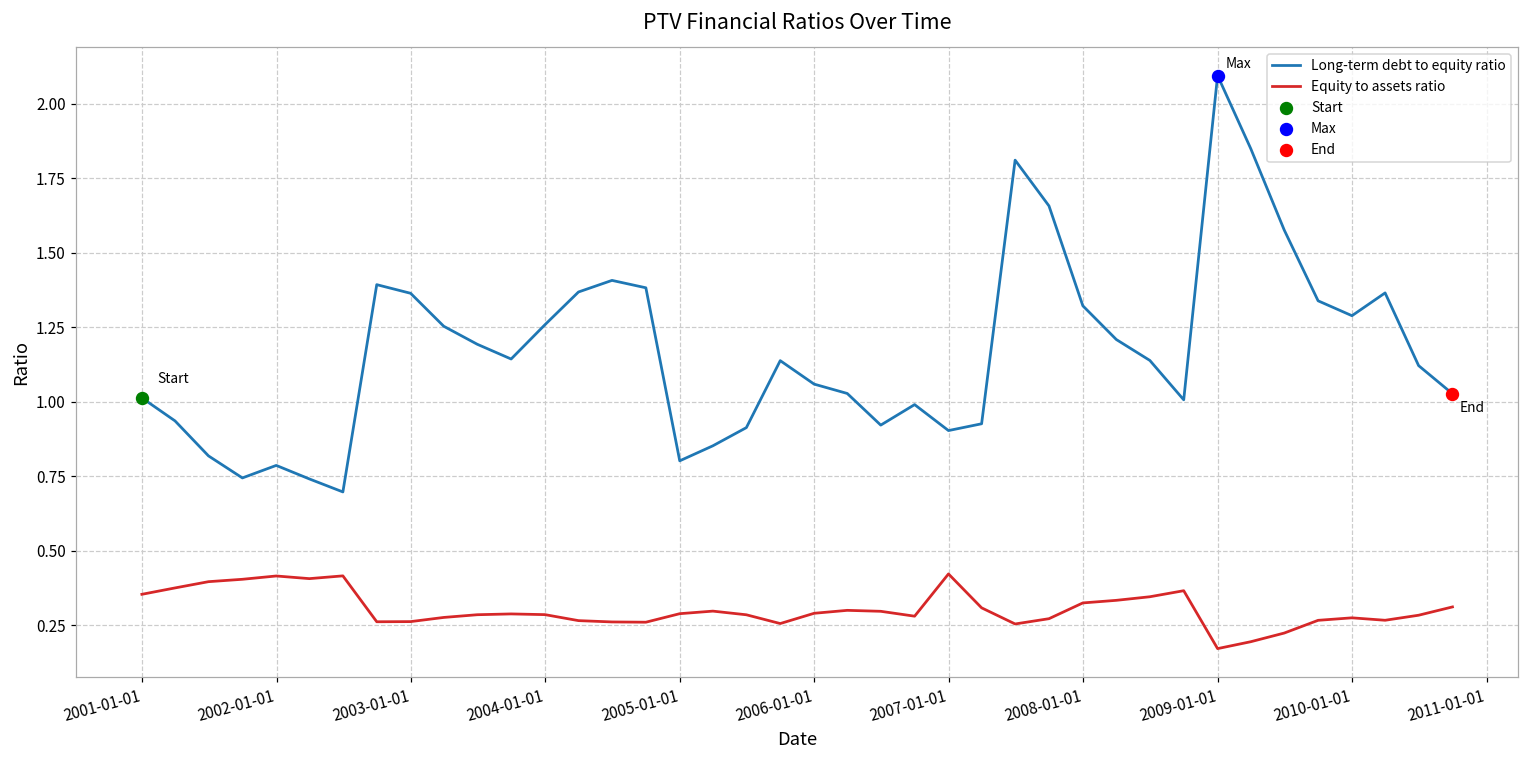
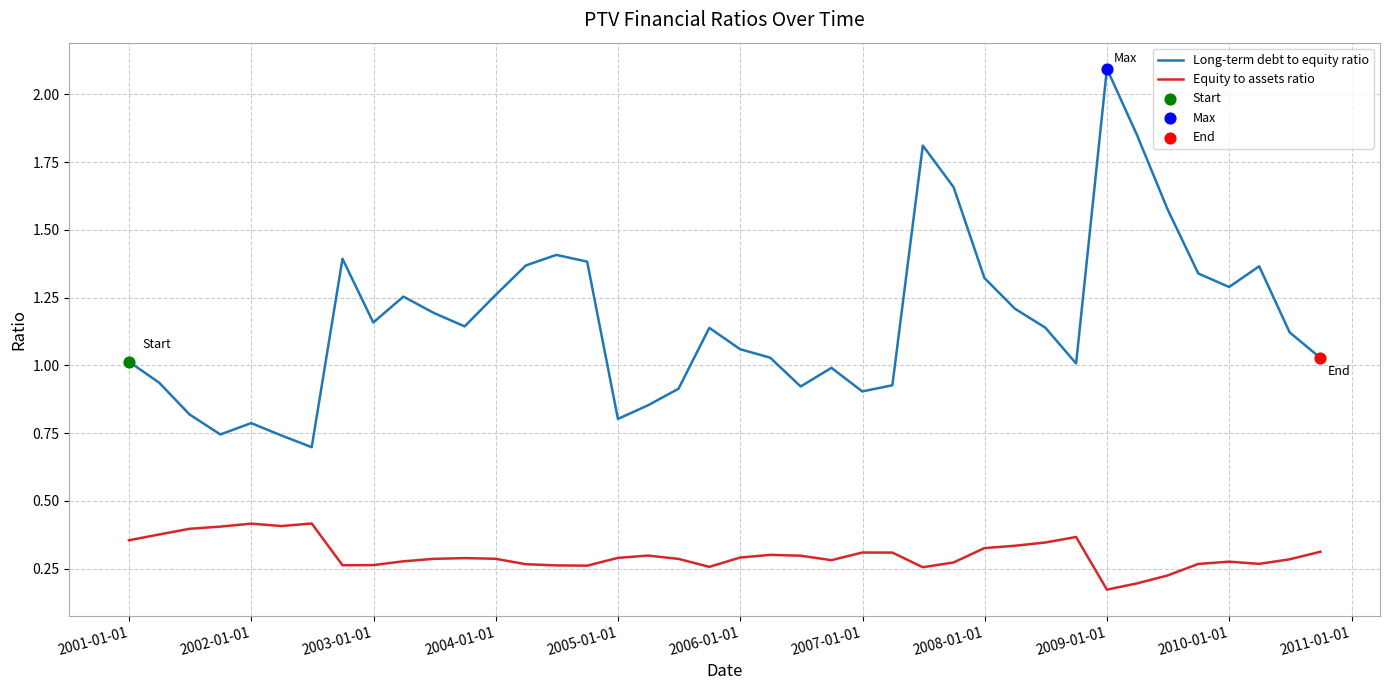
Long-term debt to equity ratio, 2003-01-01: 1.36 -> 1.16
Equity to assets ratio, 2007-01-01: 0.42 -> 0.31
